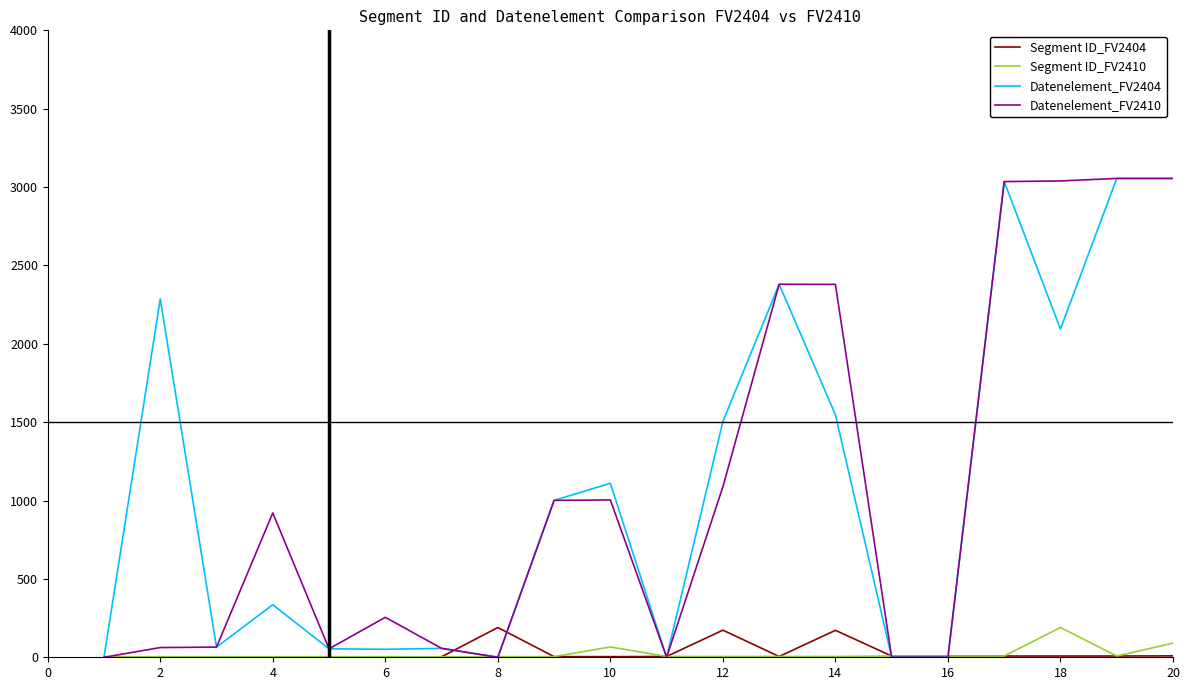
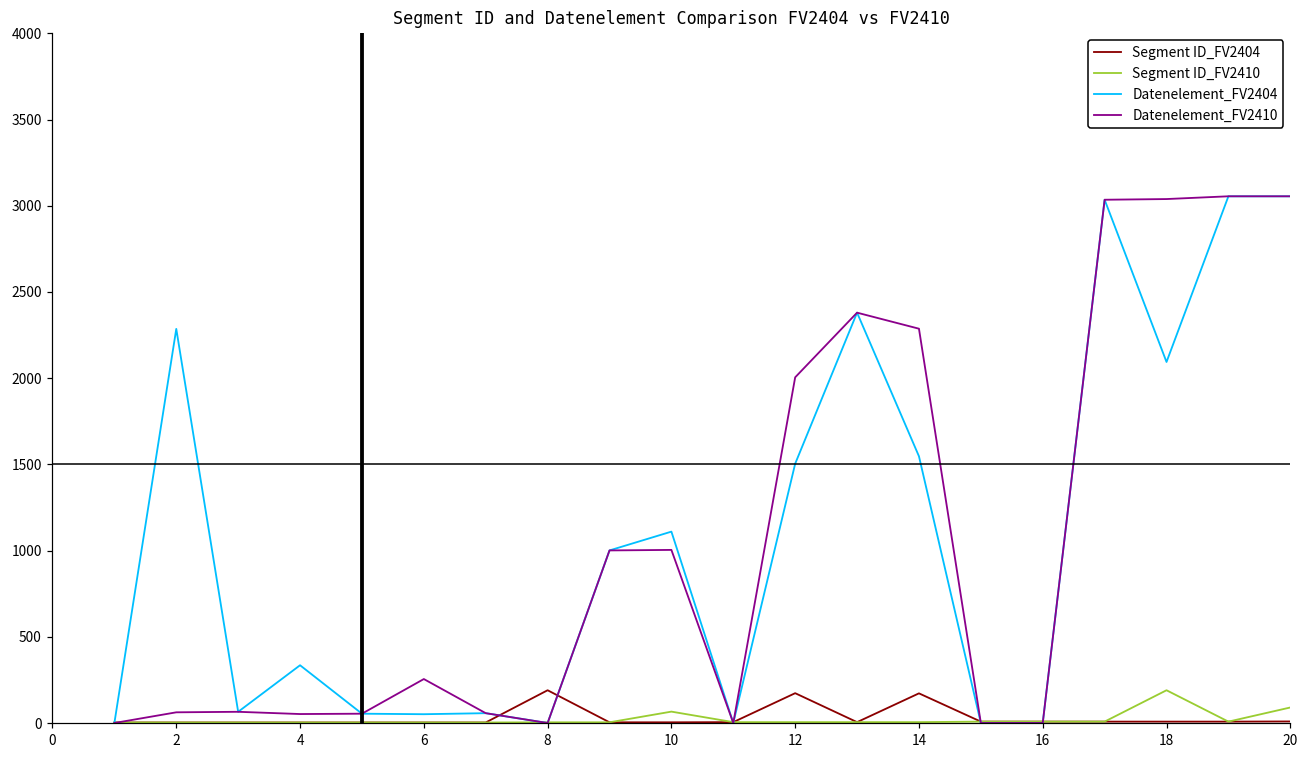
Datenelement_FV2410, 4: 920 -> 50
Datenelement_FV2410, 12: 1090 -> 2010
Datenelement_FV2410, 14: 2380 -> 2290
